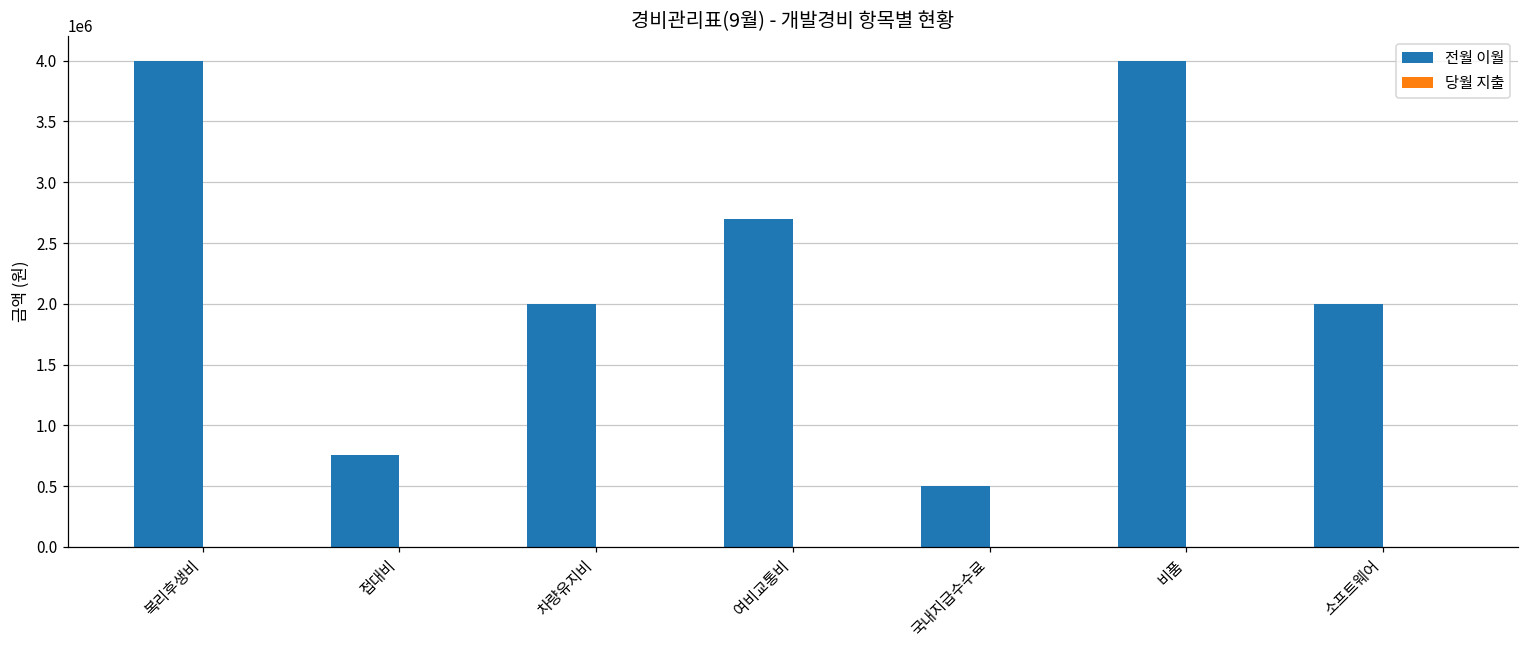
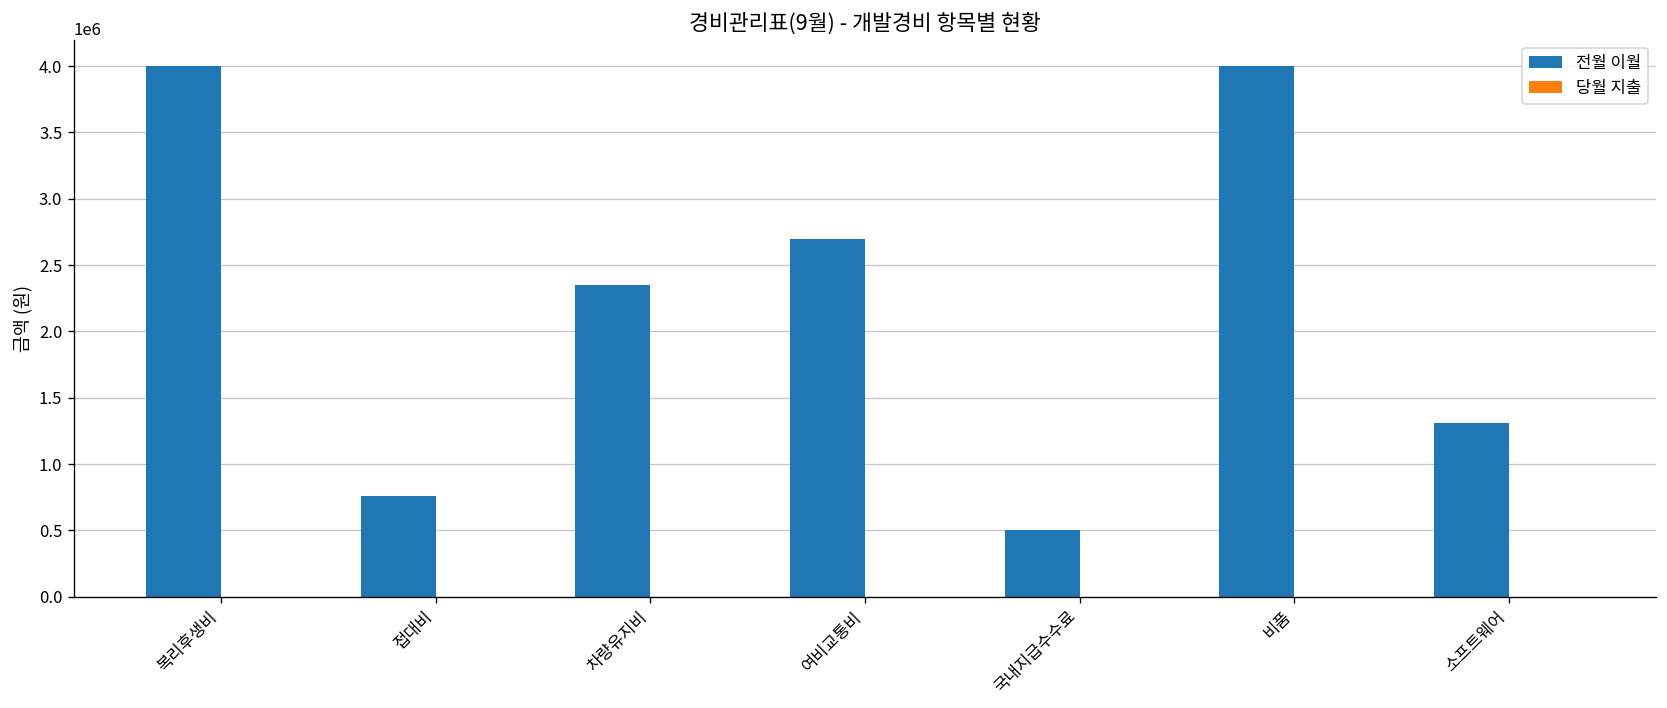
전월 이월, 차량유지비: 2000000 -> 2350000
전월 이월, 소프트웨어: 2000000 -> 1310000
